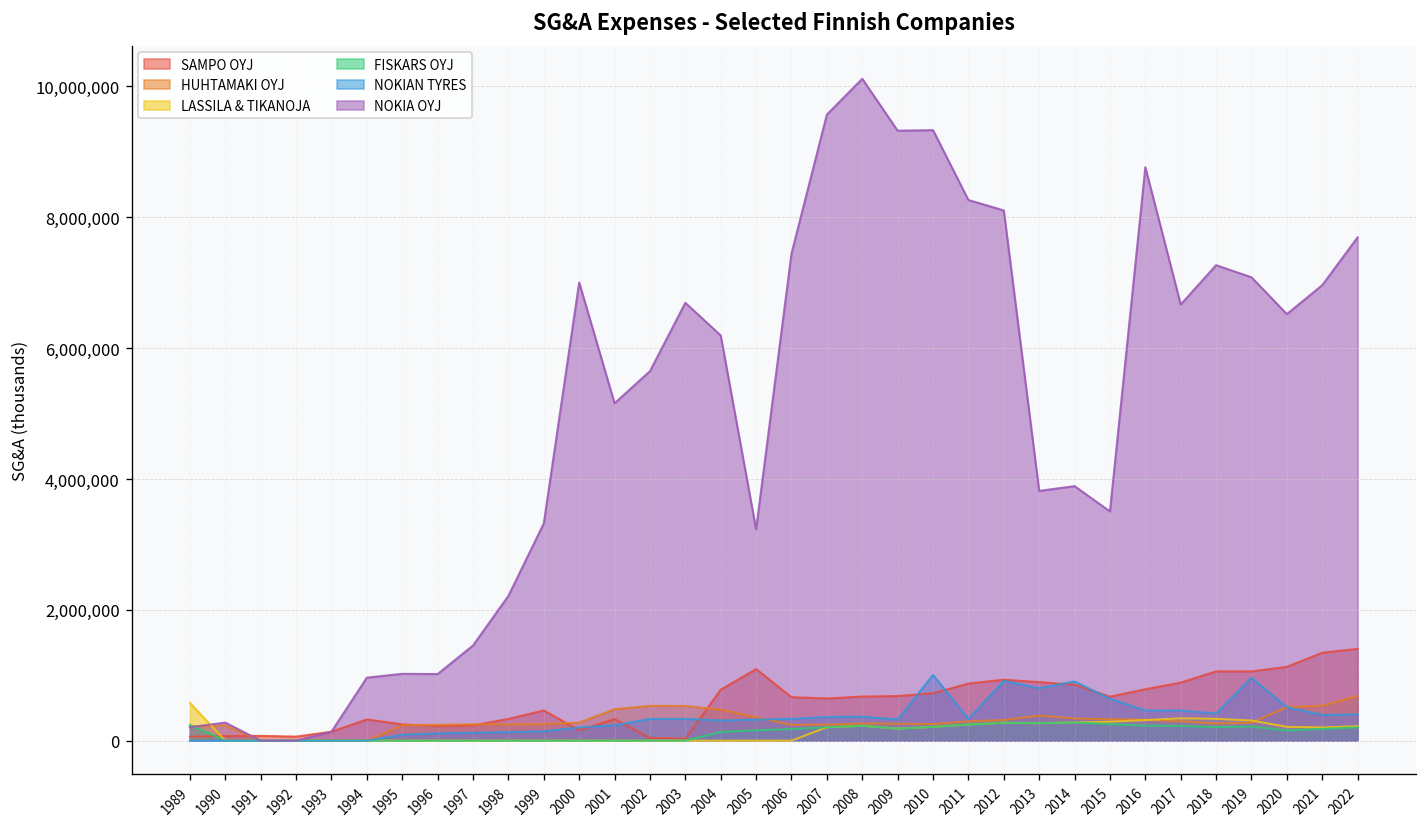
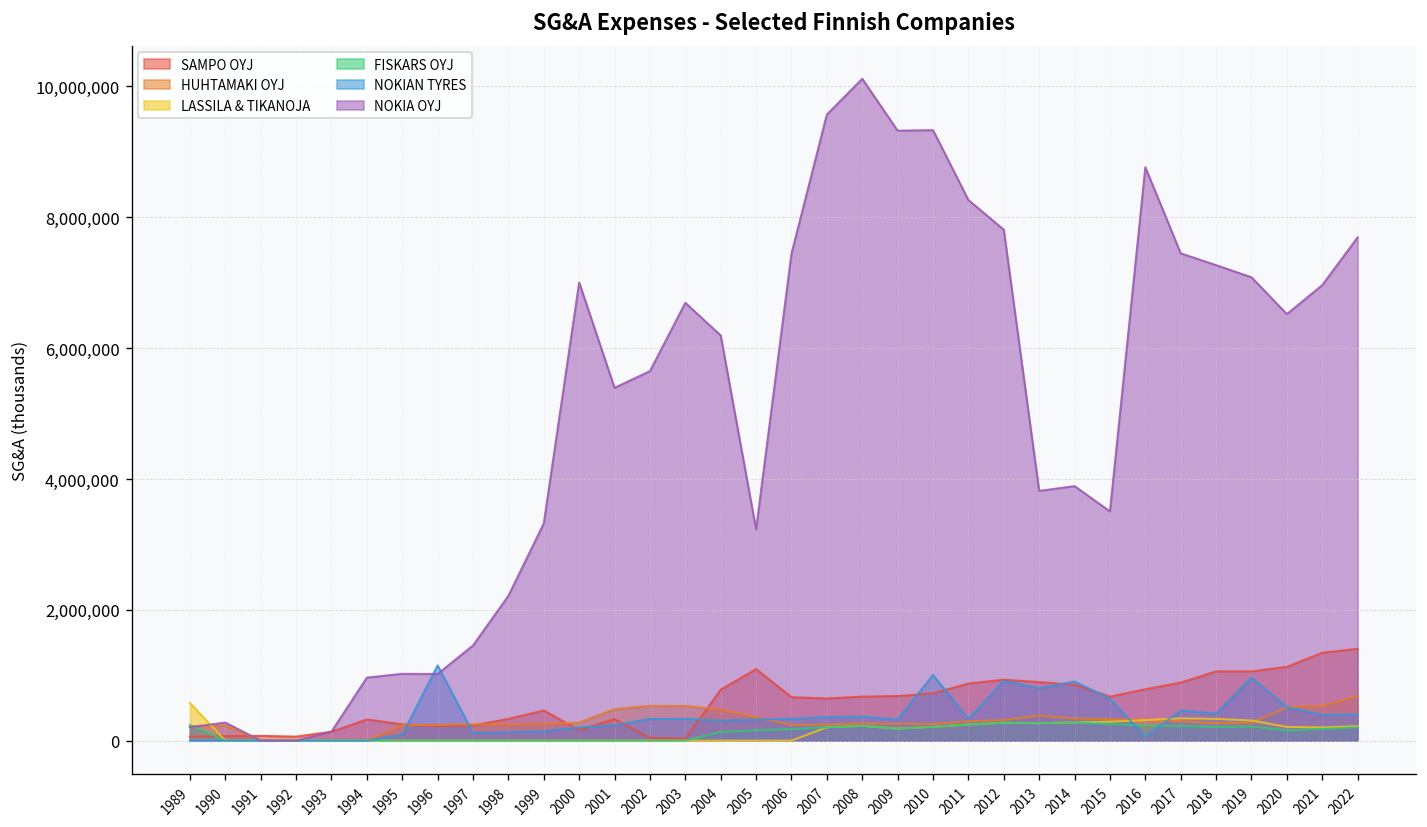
NOKIAN TYRES, 1996: 100,000 -> 1,100,000
NOKIA OYJ, 2001: 5,200,000 -> 5,400,000
NOKIA OYJ, 2012: 8,100,000 -> 7,800,000
NOKIAN TYRES, 2016: 500,000 -> 100,000
NOKIA OYJ, 2017: 6,700,000 -> 7,400,000
